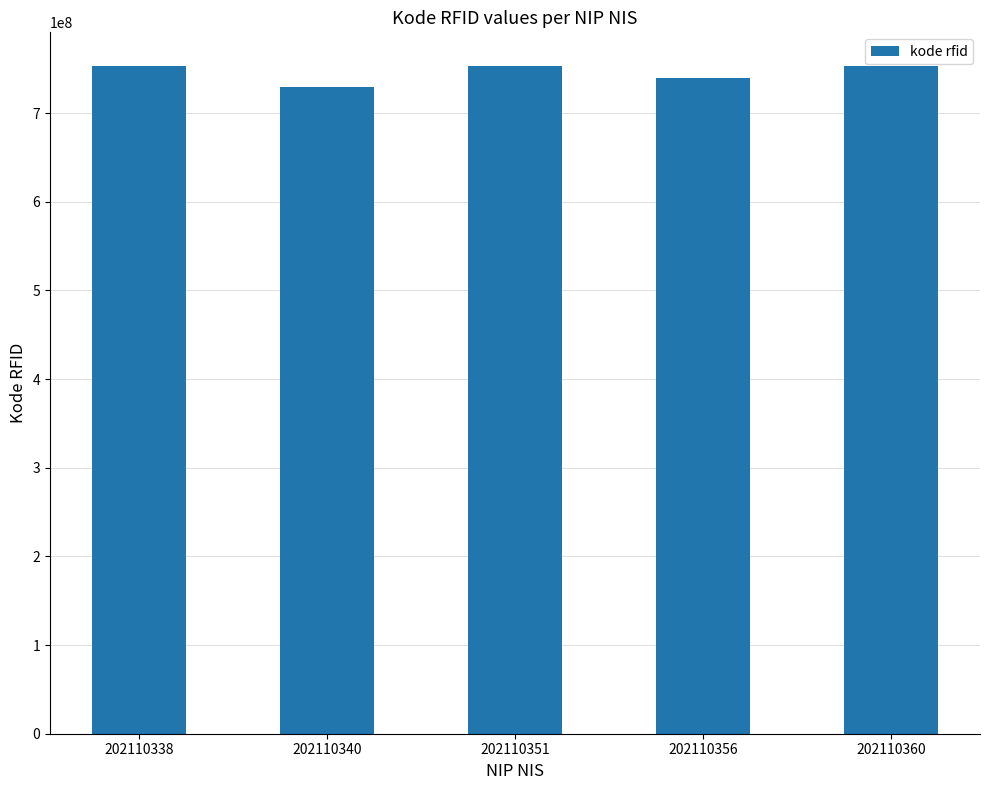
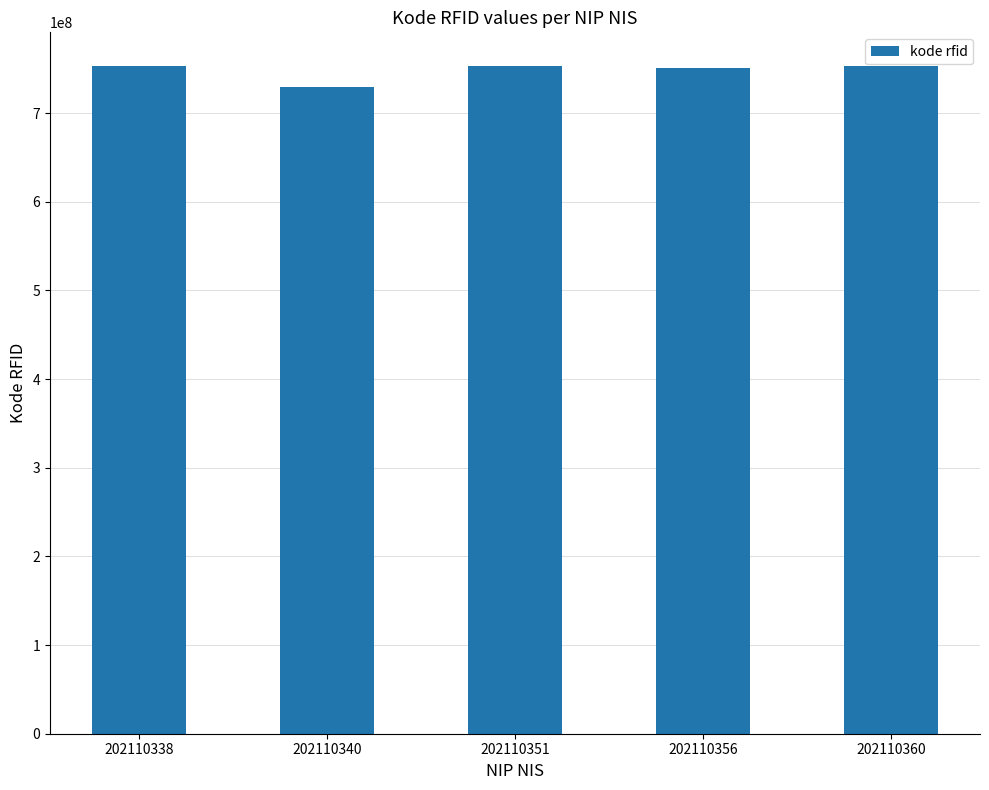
202110356: 740000000 -> 750000000
